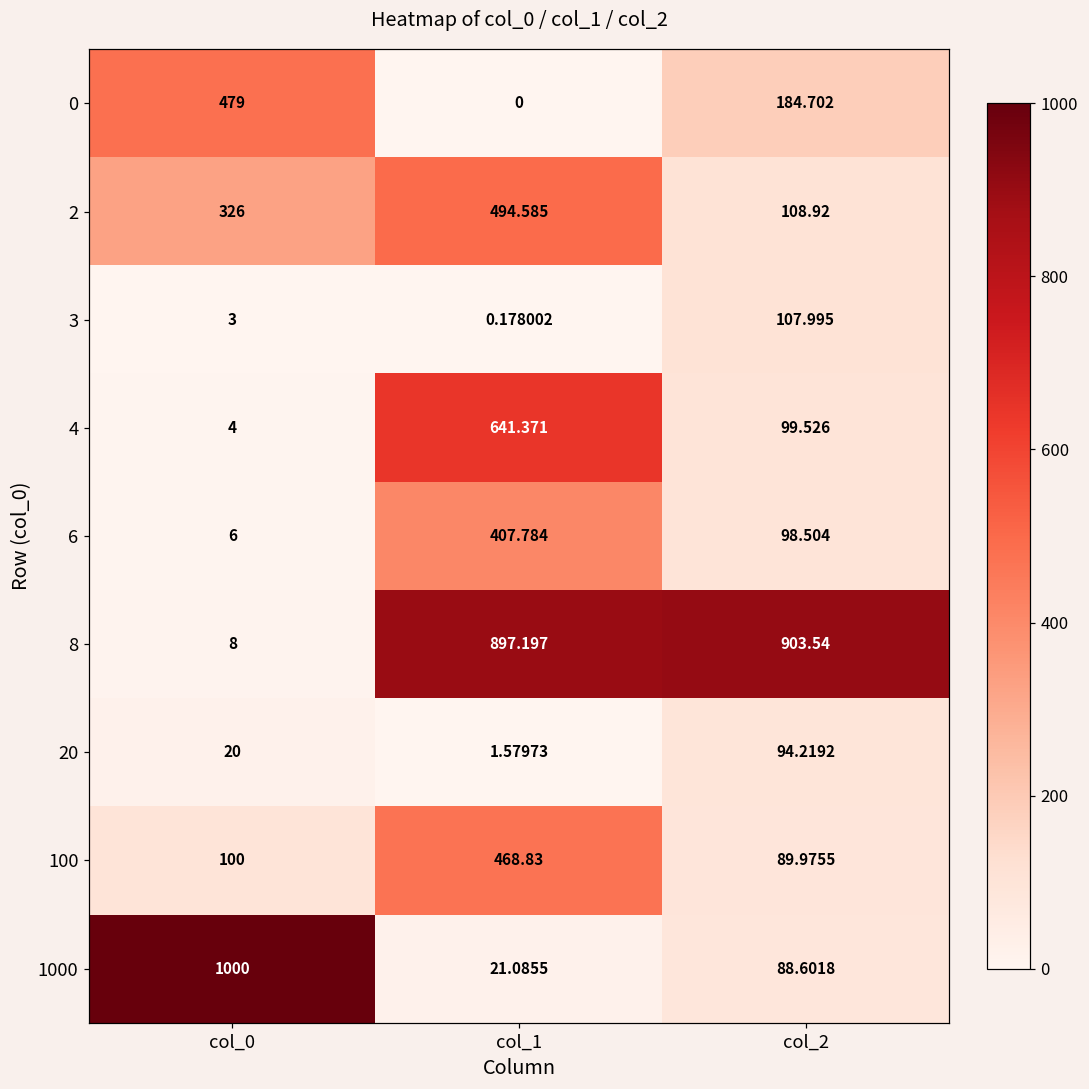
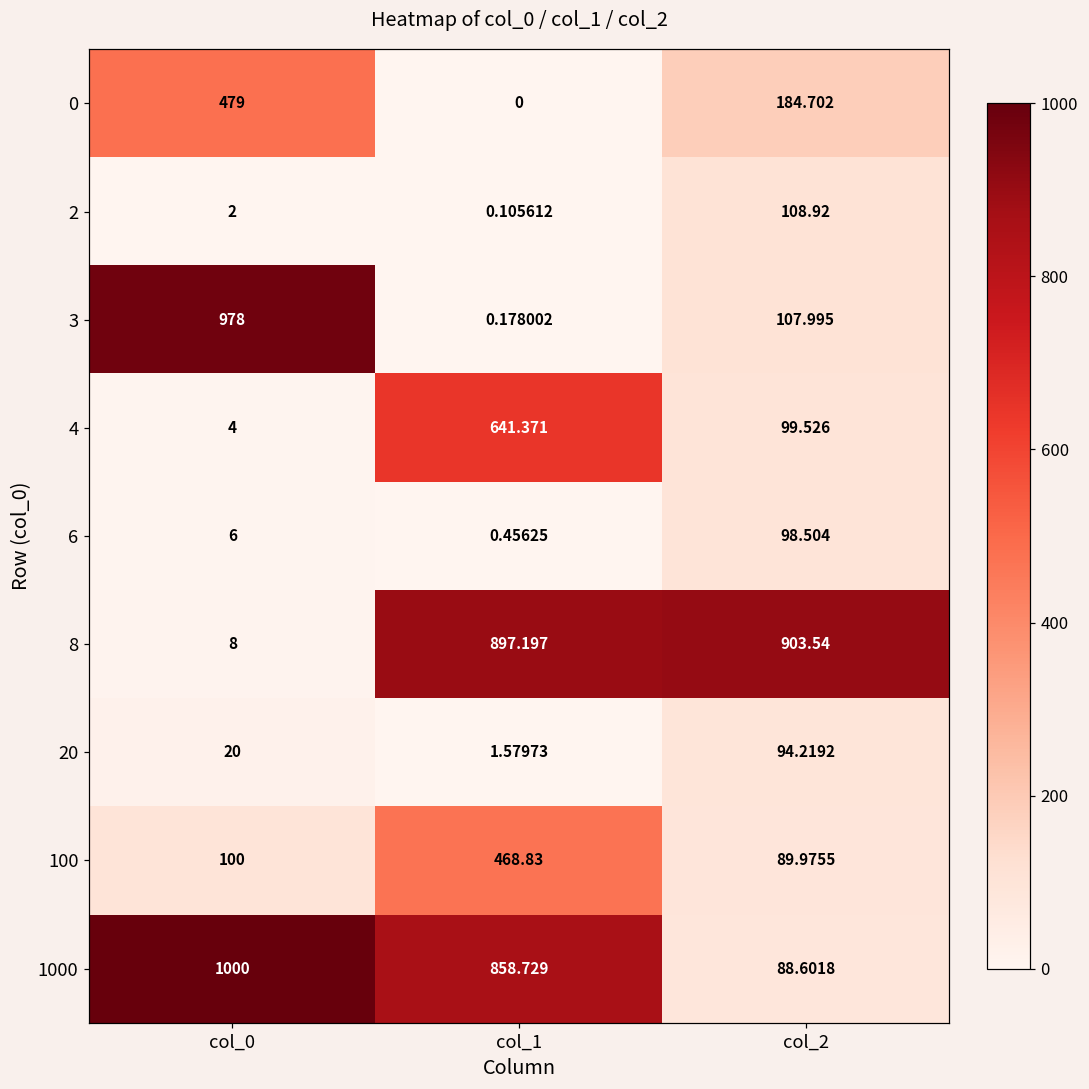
2, col_0: 326 -> 2
2, col_1: 494.585 -> 0.105612
3, col_0: 3 -> 978
6, col_1: 407.784 -> 0.45625
1000, col_1: 21.0855 -> 858.729
